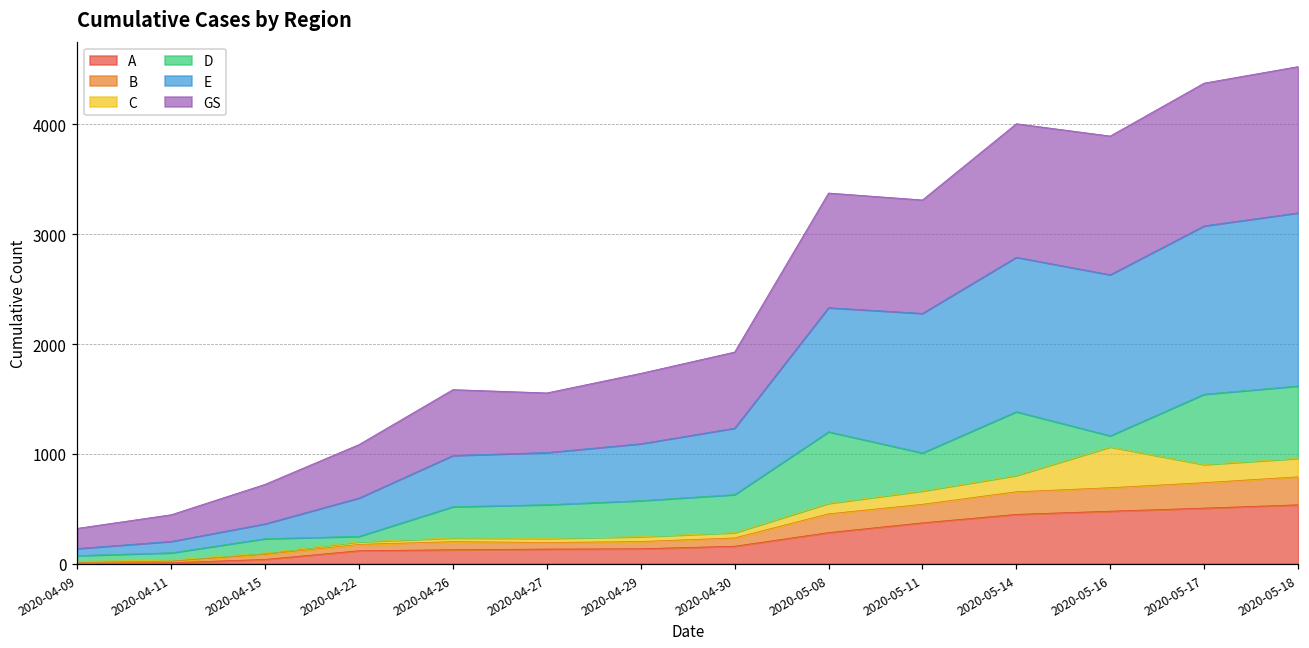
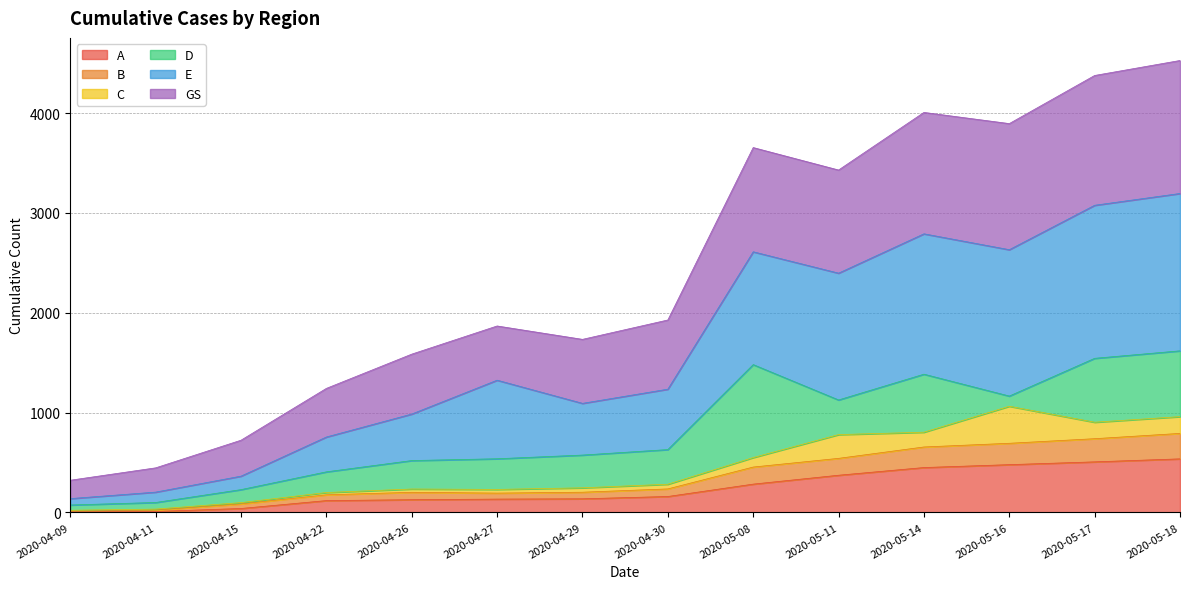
D, 2020-04-22: 100 -> 200
E, 2020-04-27: 500 -> 800
D, 2020-05-08: 700 -> 900
C, 2020-05-11: 100 -> 200
